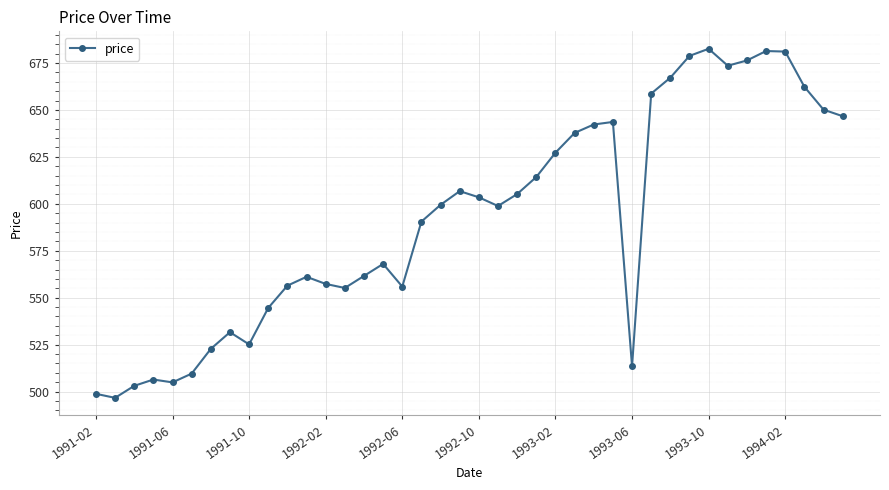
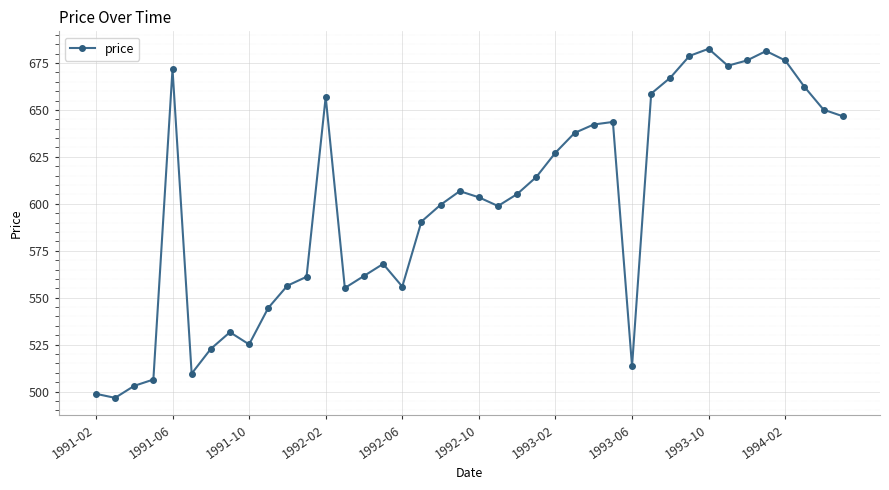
1991-06: 505 -> 672
1992-02: 557 -> 657
1994-02: 681 -> 676
